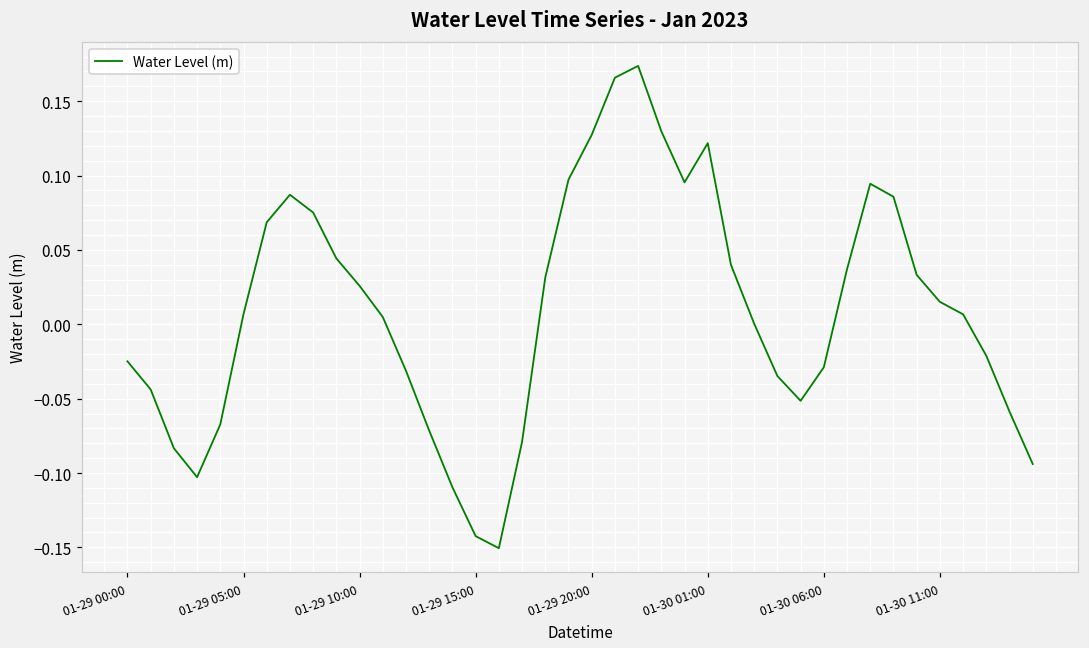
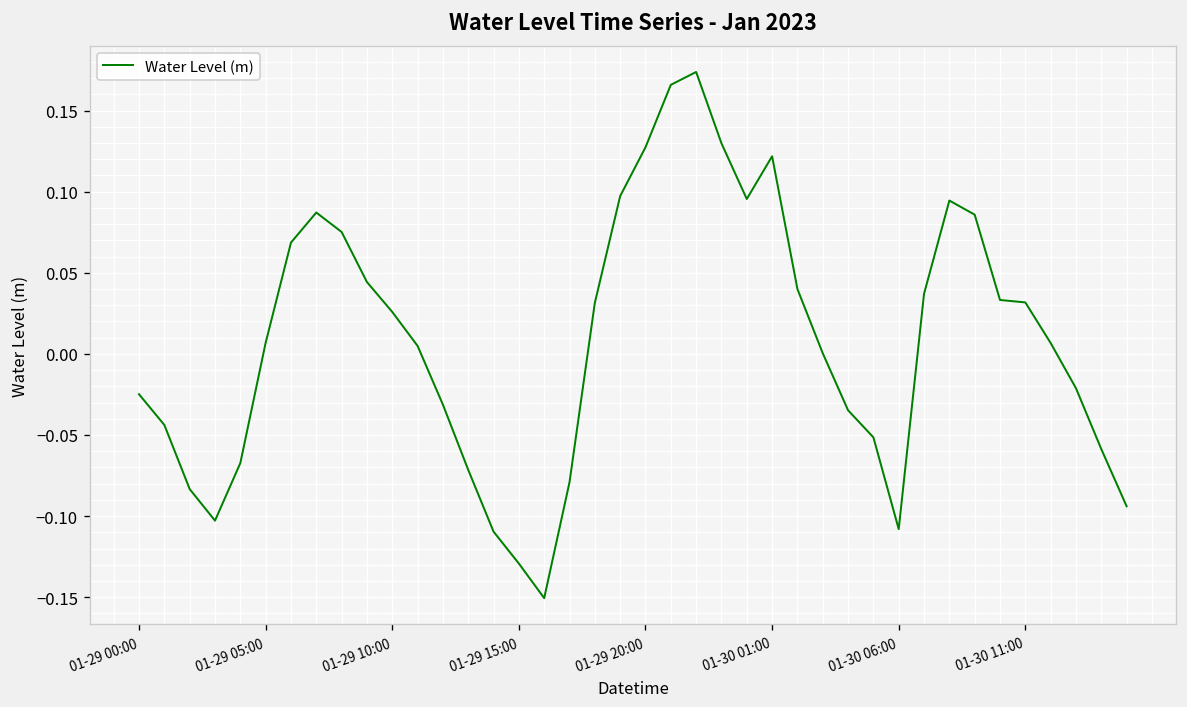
01-29 15:00: -0.142 -> -0.129
01-30 06:00: -0.029 -> -0.108
01-30 11:00: 0.015 -> 0.032
